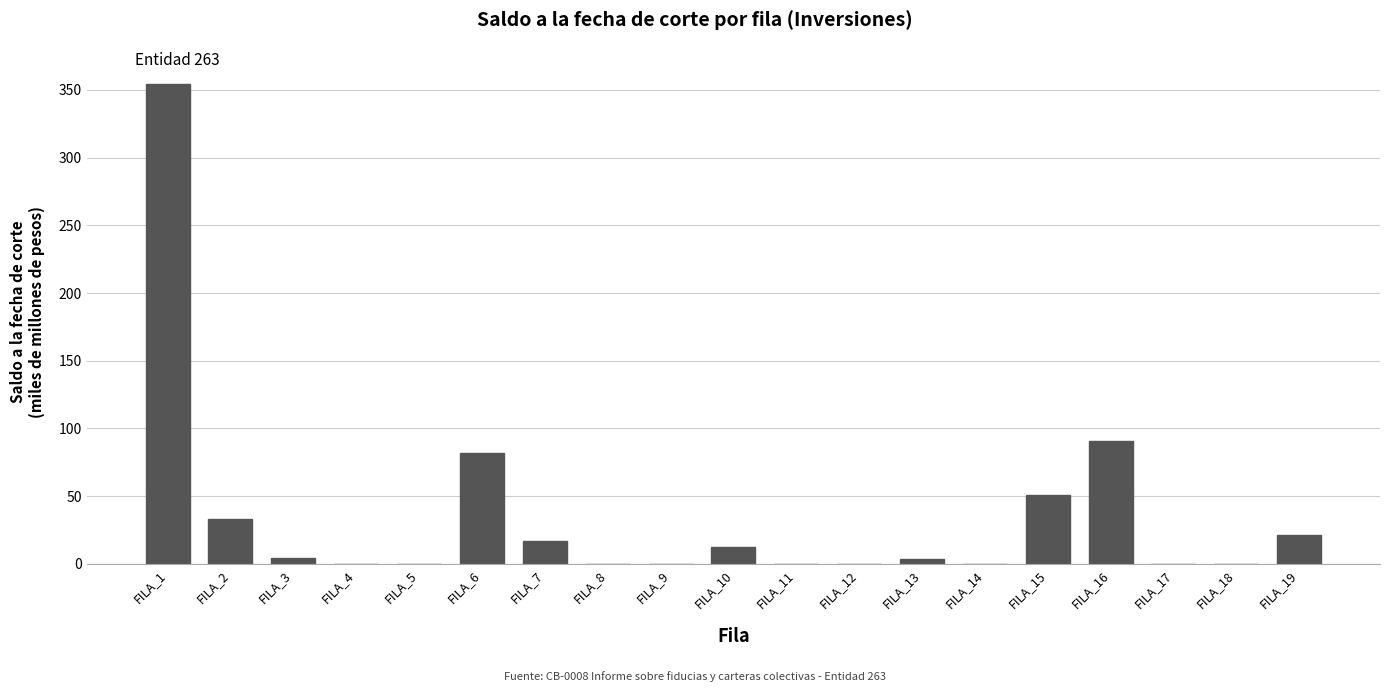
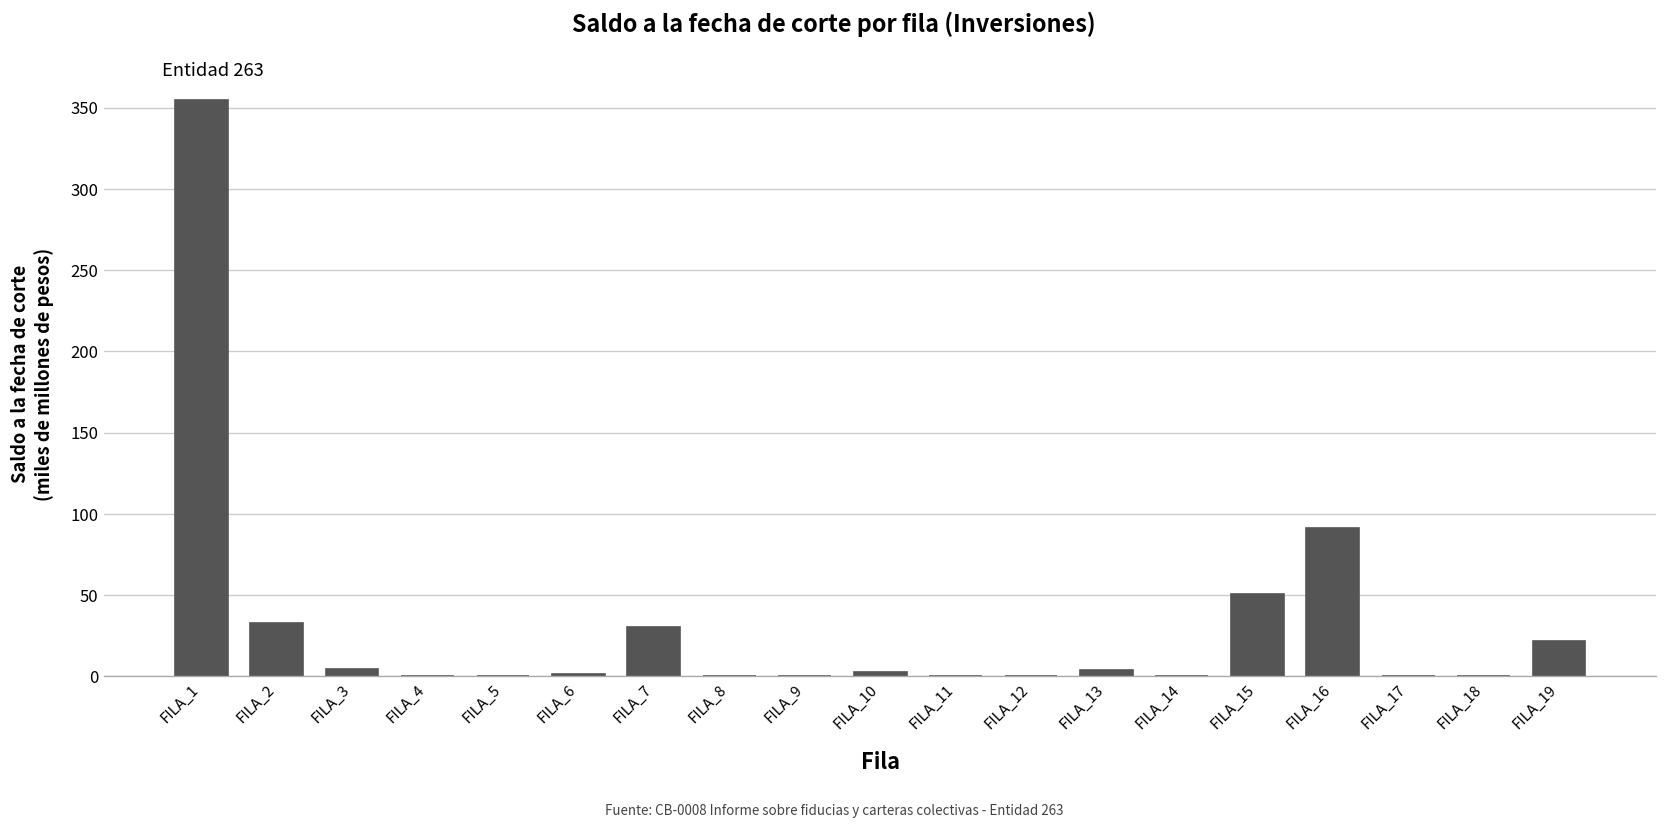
FILA_6: 82 -> 1
FILA_7: 17 -> 31
FILA_10: 13 -> 3
